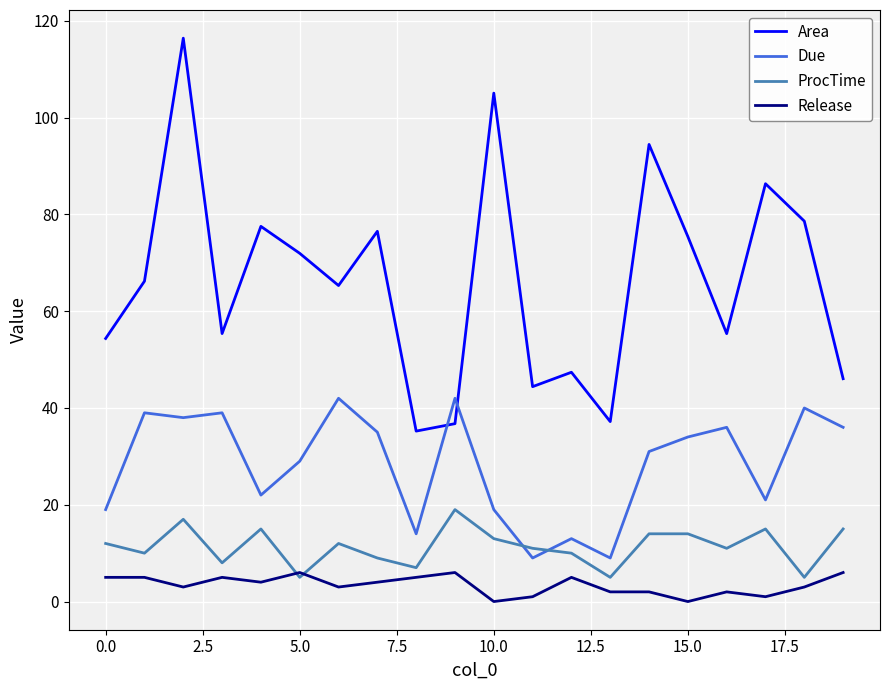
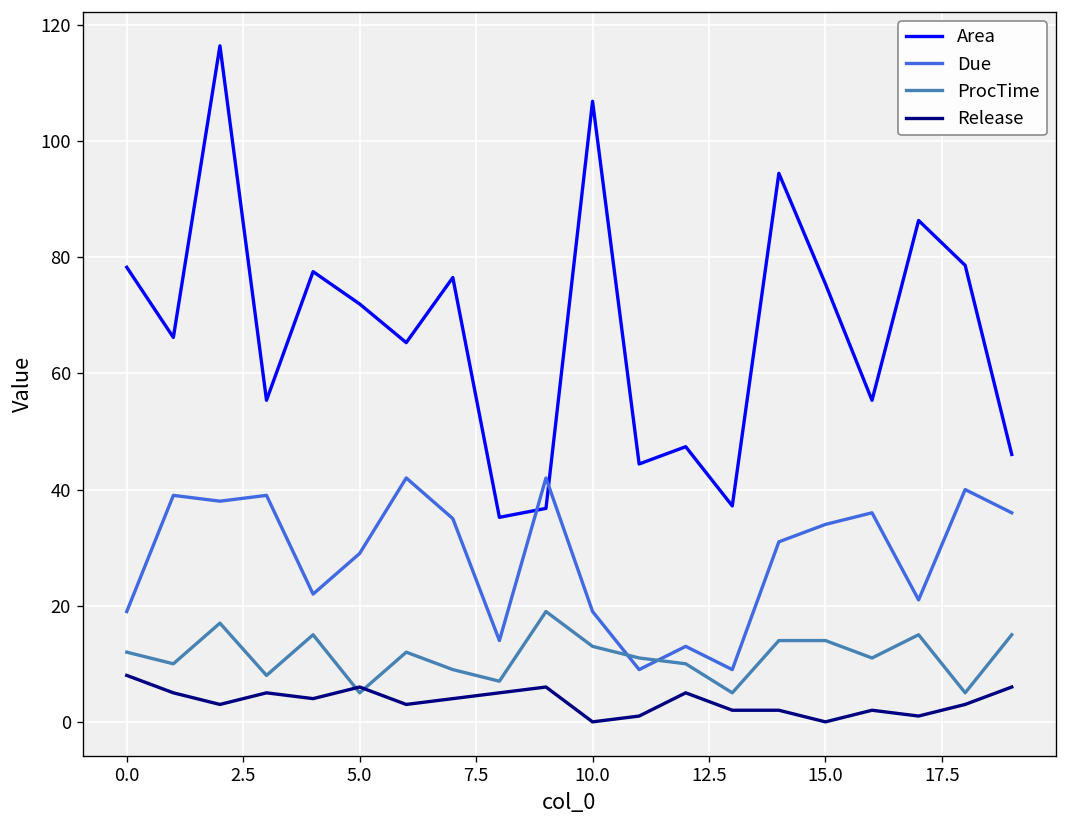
Area, 0.0: 54 -> 78
Release, 0.0: 5 -> 8
Area, 10.0: 105 -> 107
